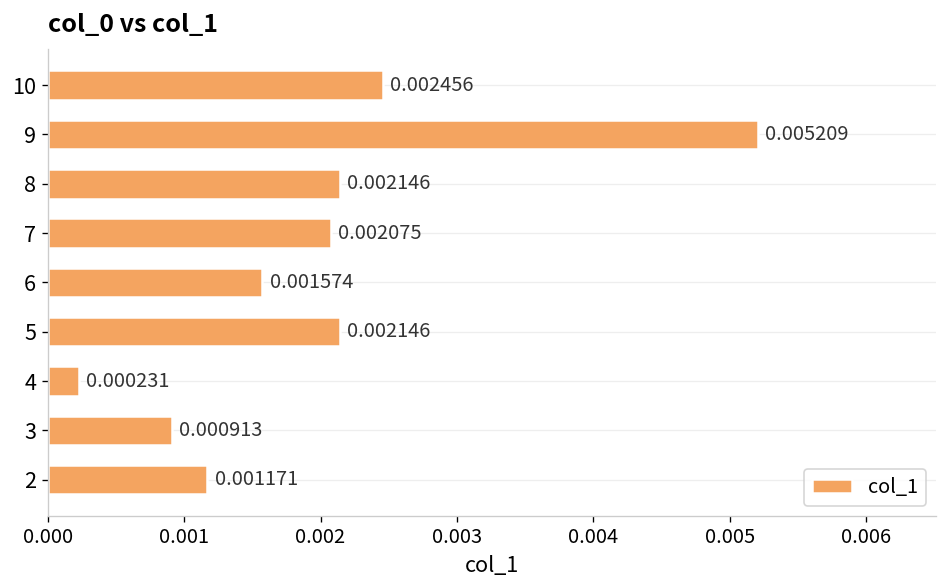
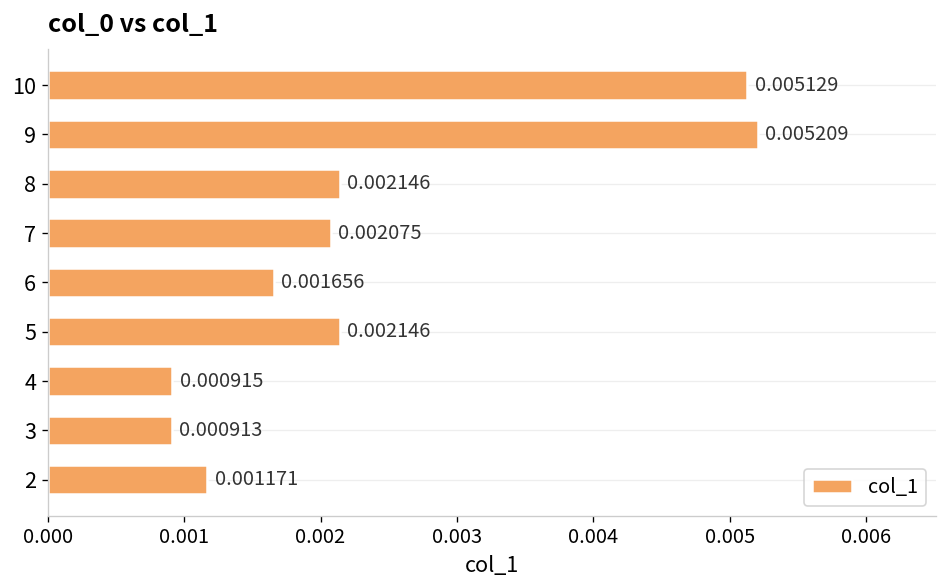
10: 0.002456 -> 0.005129
6: 0.001574 -> 0.001656
4: 0.000231 -> 0.000915
